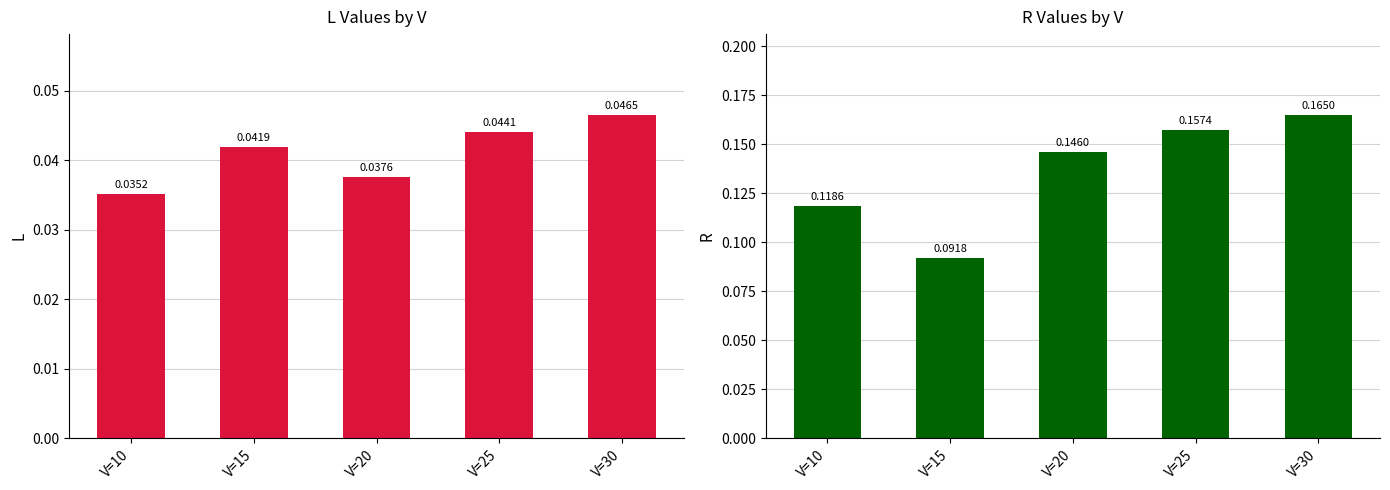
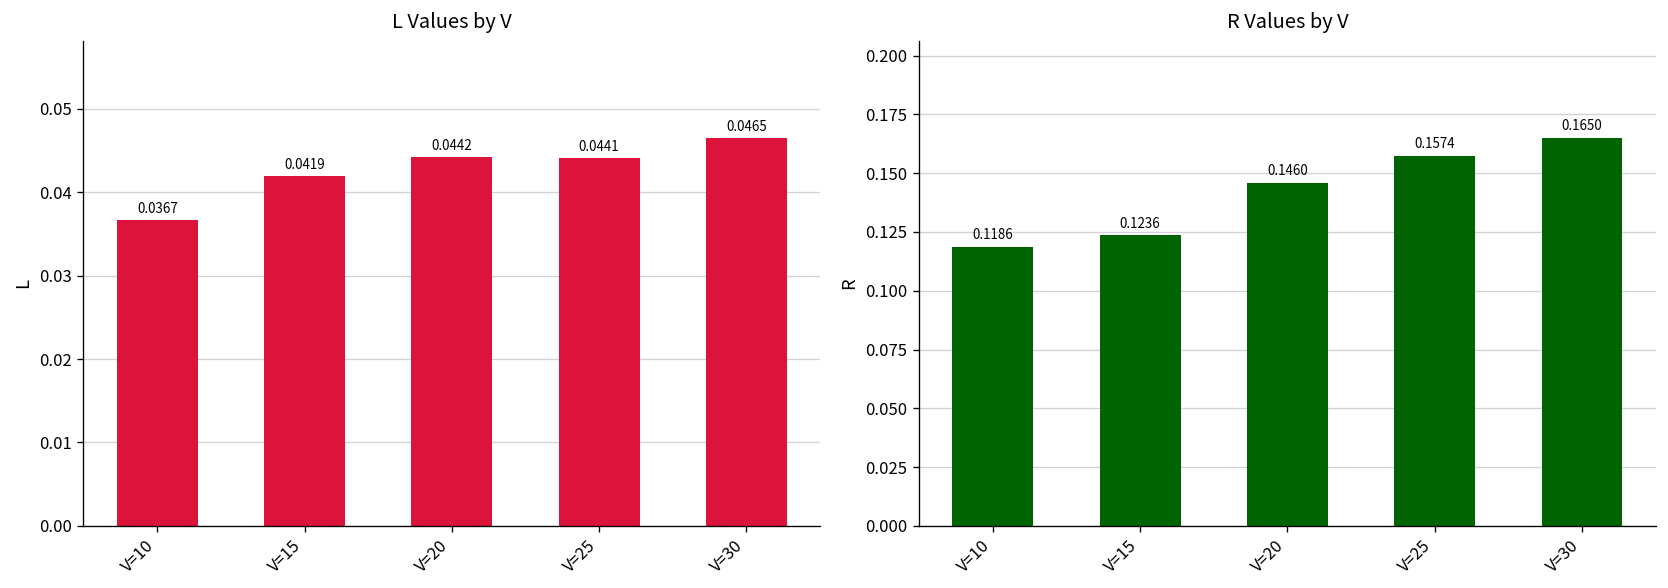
L Values by V, V=10: 0.0352 -> 0.0367
L Values by V, V=20: 0.0376 -> 0.0442
R Values by V, V=15: 0.0918 -> 0.1236
